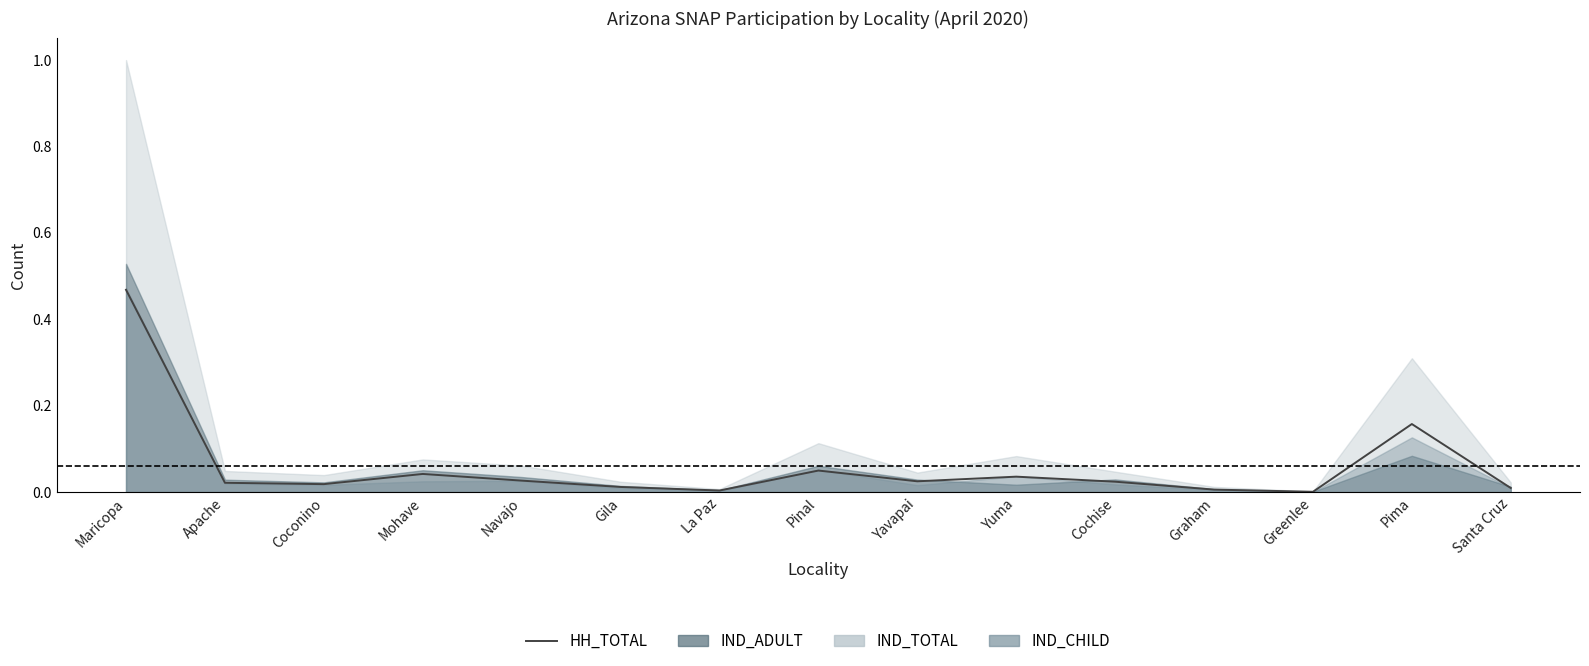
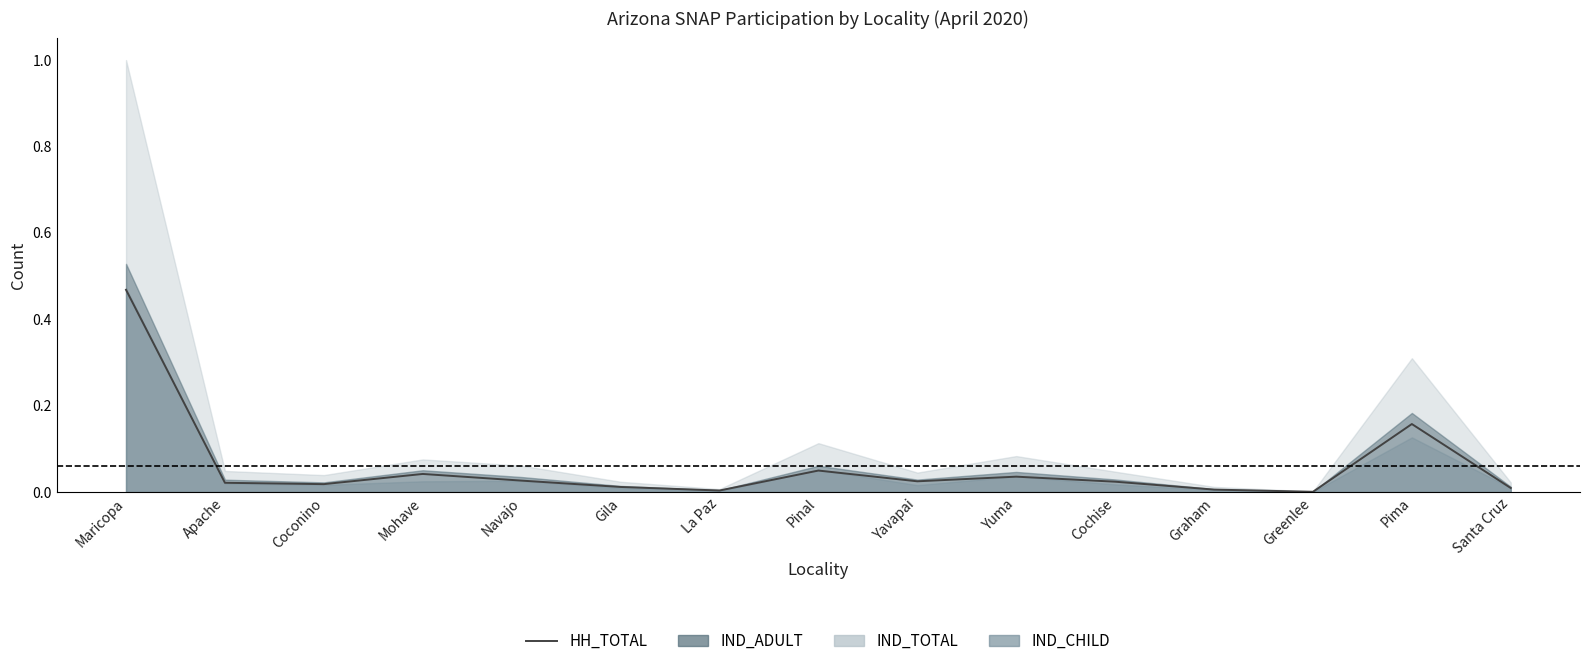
IND_ADULT, Yuma: 0.02 -> 0.05
IND_ADULT, Pima: 0.08 -> 0.18
